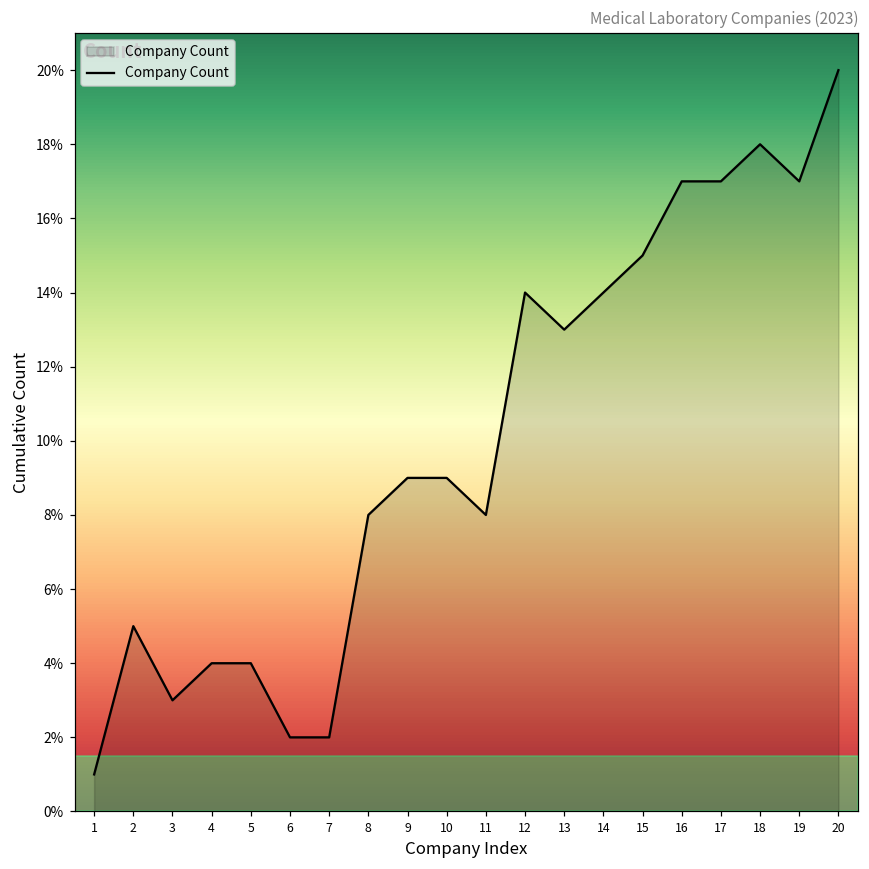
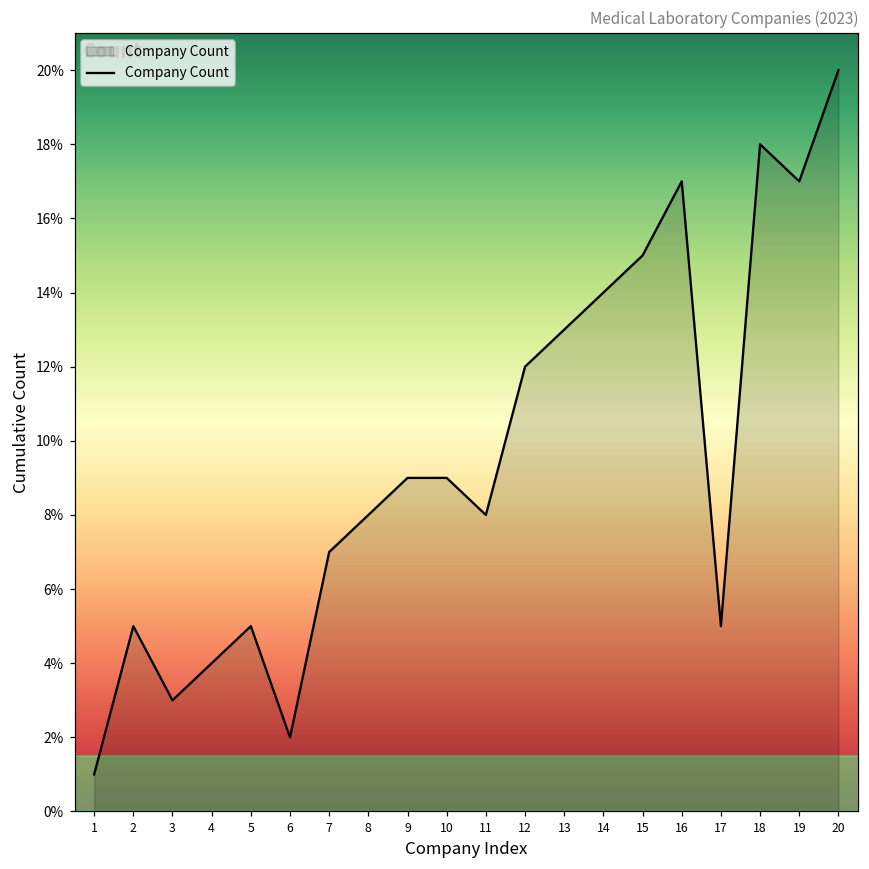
5: 4% -> 5%
7: 2% -> 7%
12: 14% -> 12%
17: 17% -> 5%
